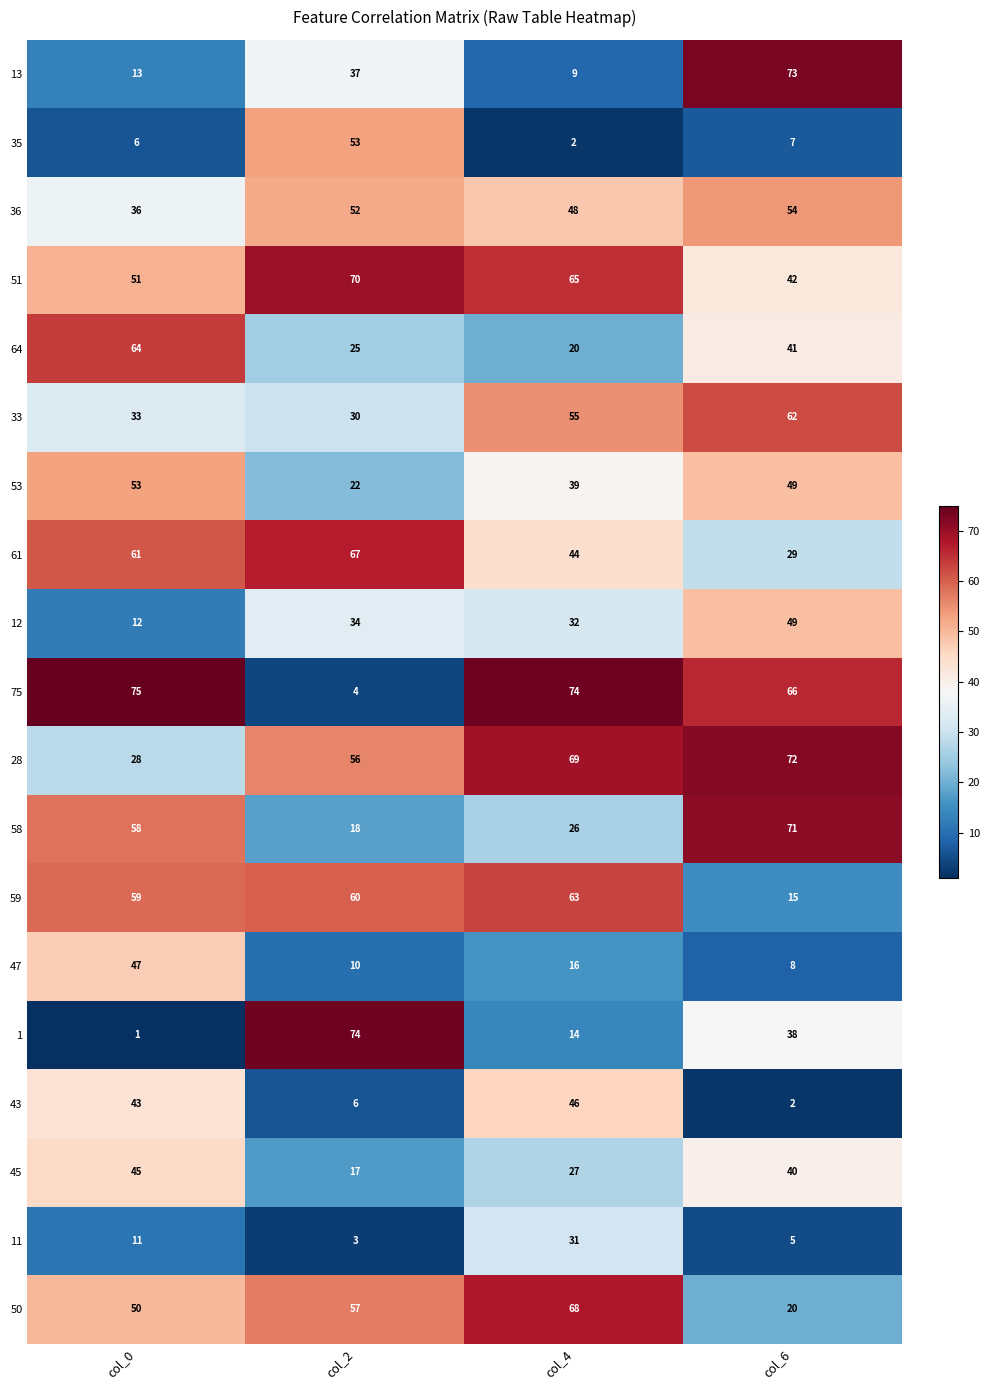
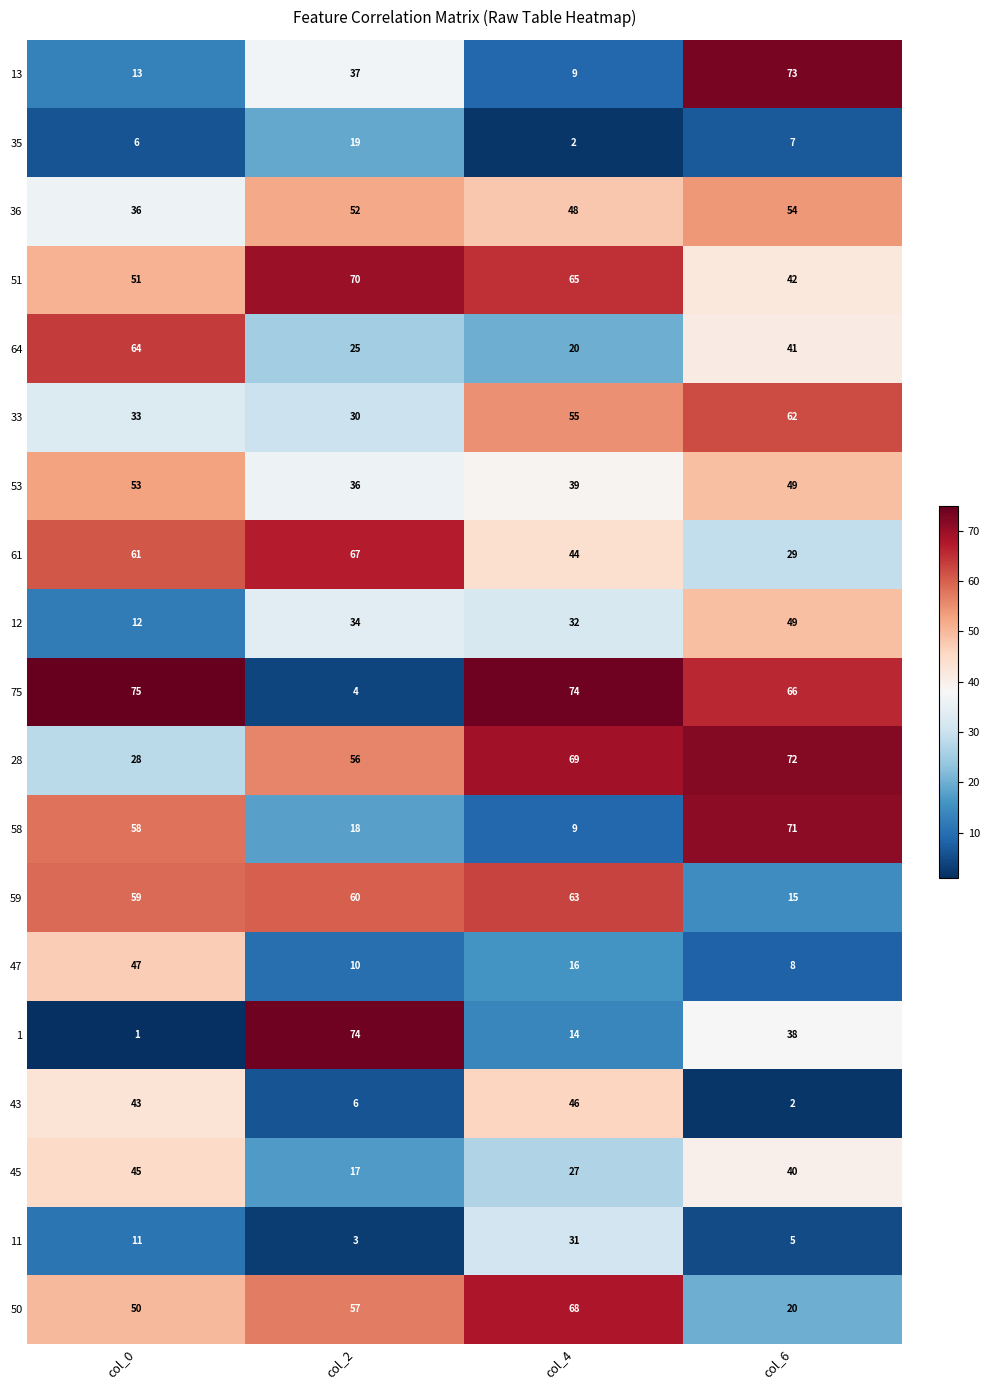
35, col_2: 53 -> 19
53, col_2: 22 -> 36
58, col_4: 26 -> 9
